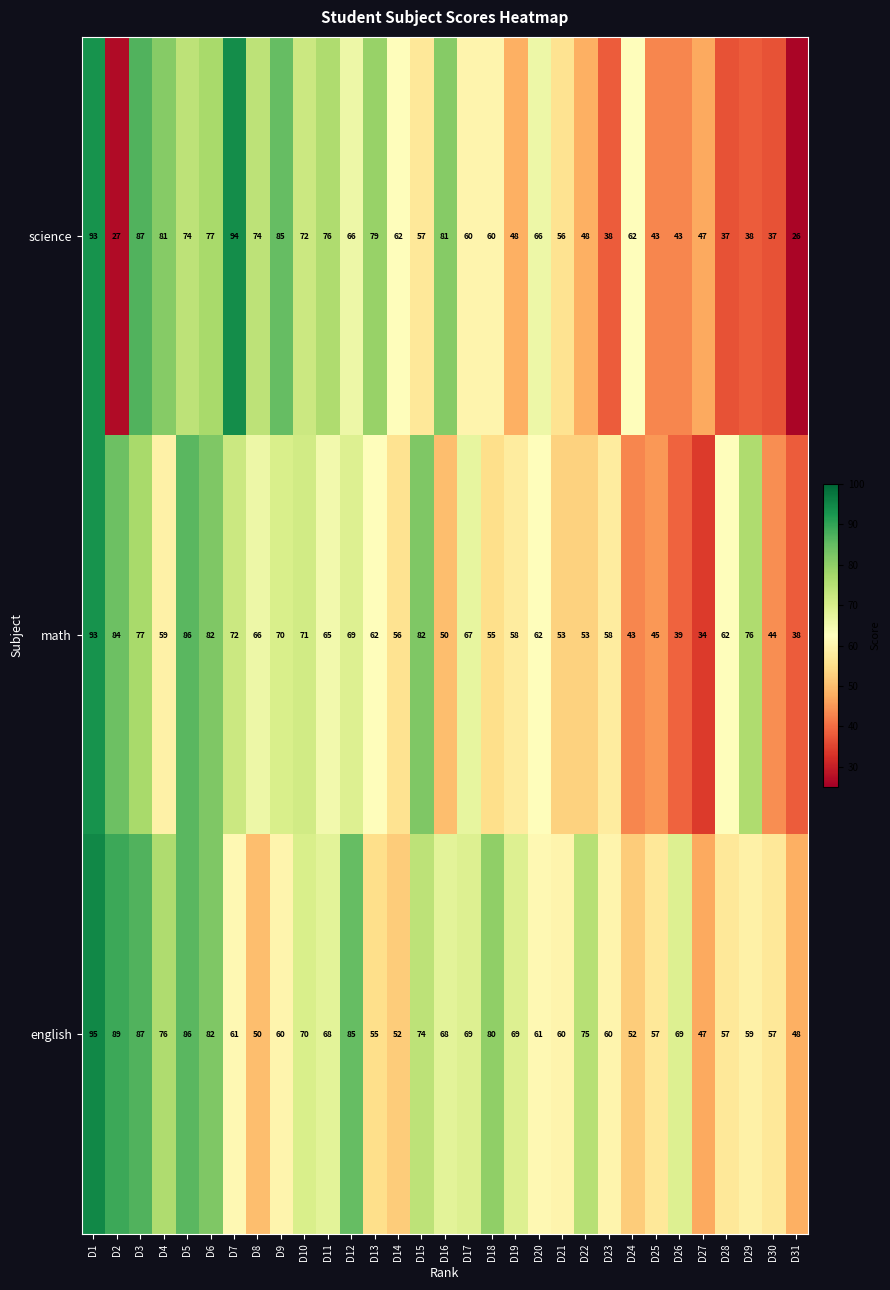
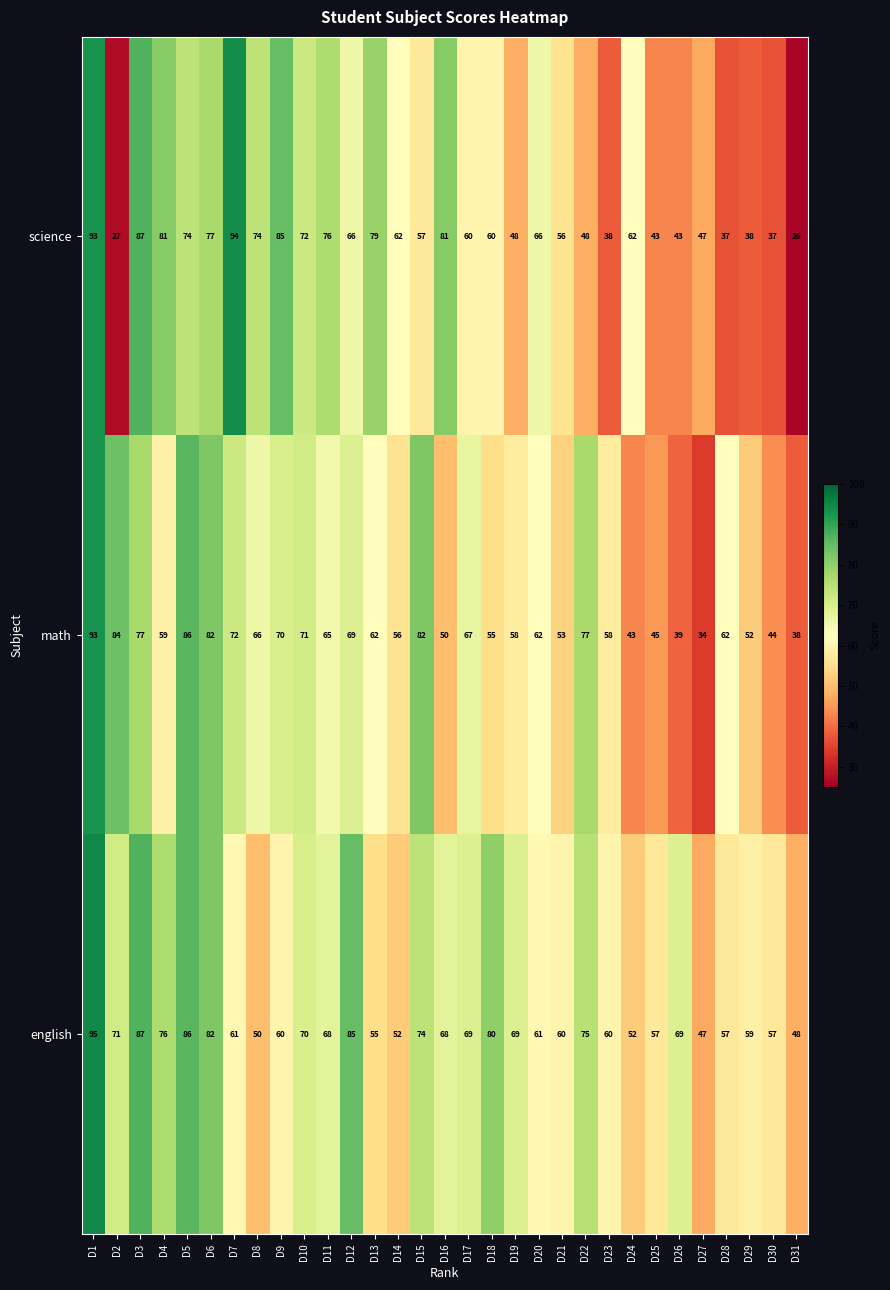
math, D22: 53 -> 77
math, D29: 76 -> 52
english, D2: 89 -> 71
